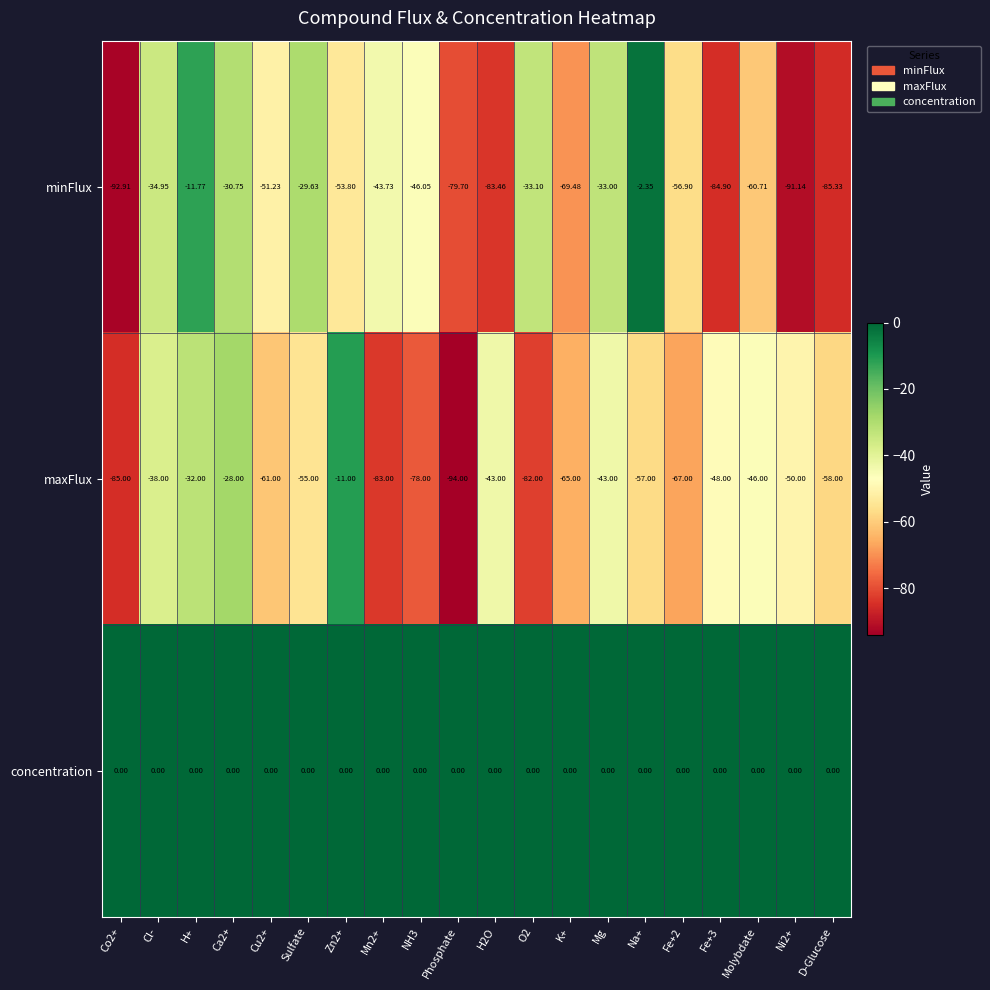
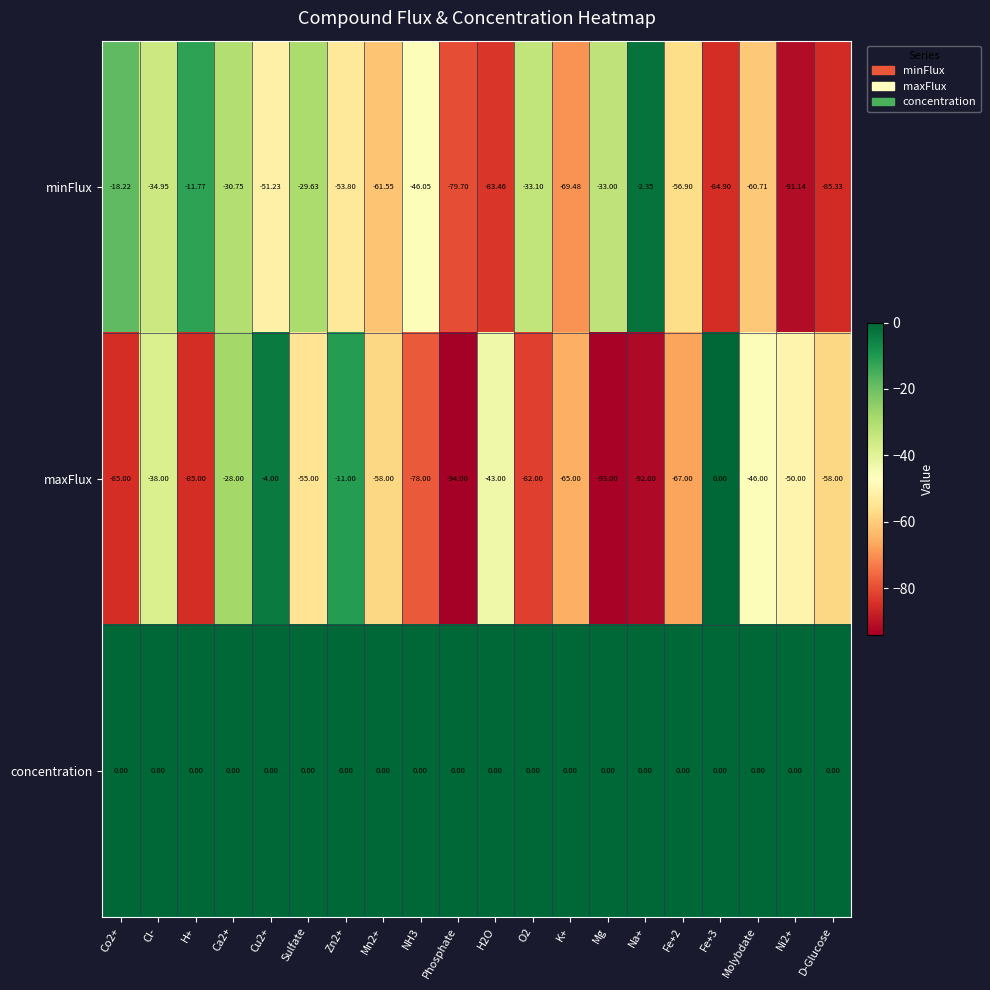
minFlux, Co2+: -92.91 -> -18.22
minFlux, Mn2+: -43.73 -> -61.55
maxFlux, H+: -32.00 -> -85.00
maxFlux, Cu2+: -61.00 -> -4.00
maxFlux, Mn2+: -83.00 -> -58.00
maxFlux, Mg: -43.00 -> -93.00
maxFlux, Na+: -57.00 -> -92.00
maxFlux, Fe+3: -48.00 -> 0.00
